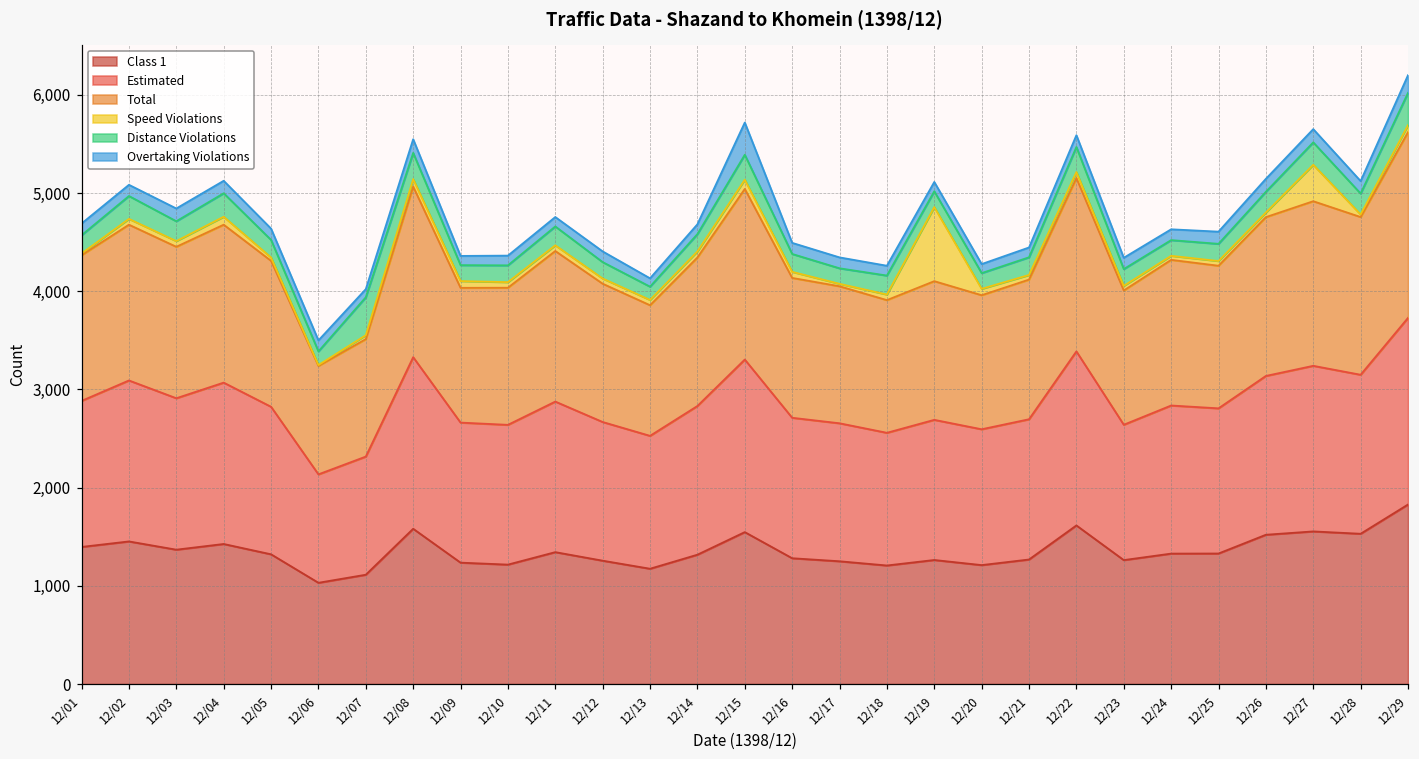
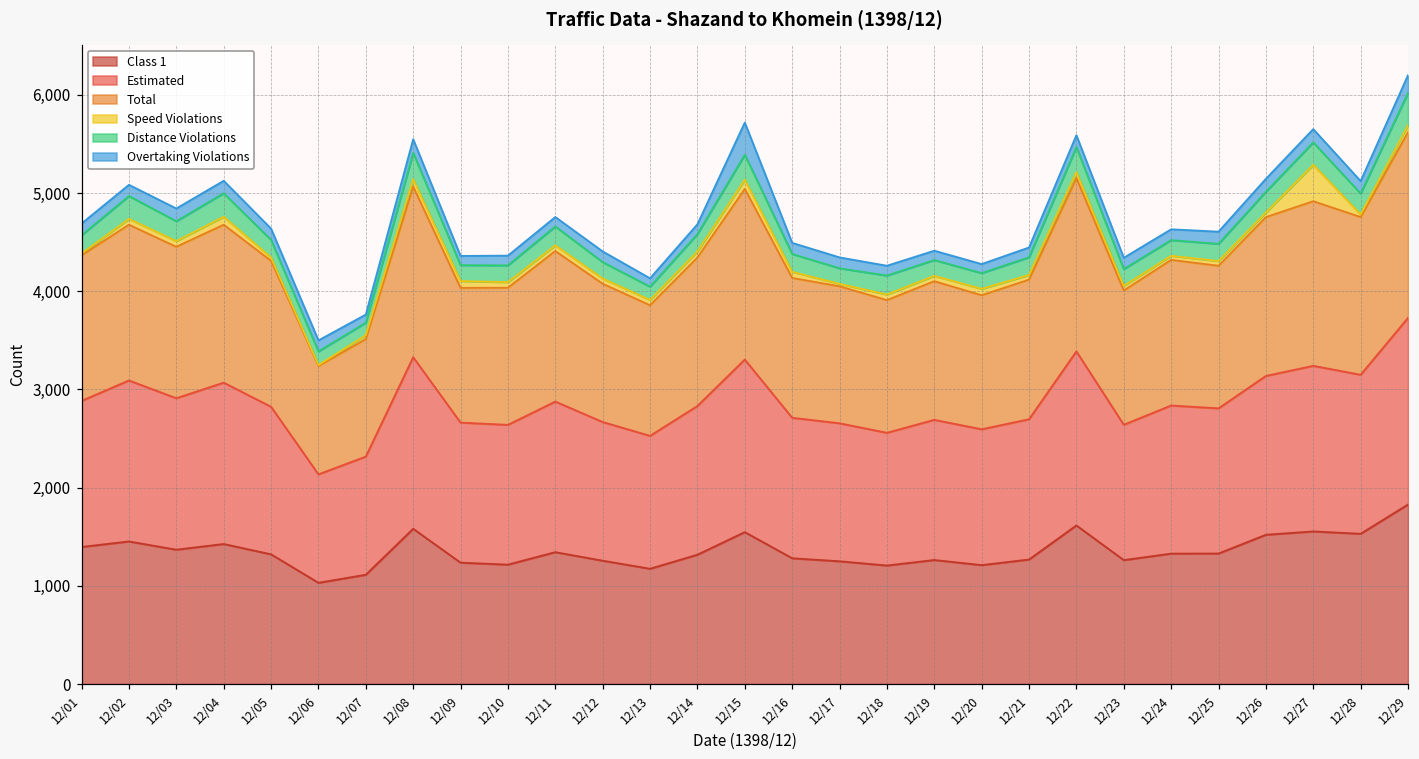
Distance Violations, 12/07: 400 -> 100
Speed Violations, 12/19: 800 -> 100
